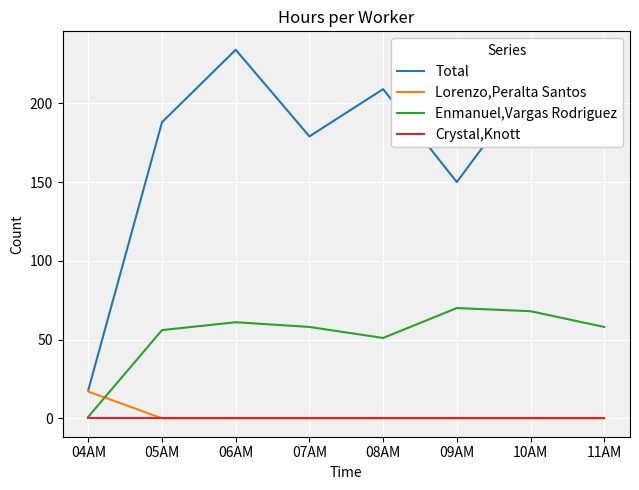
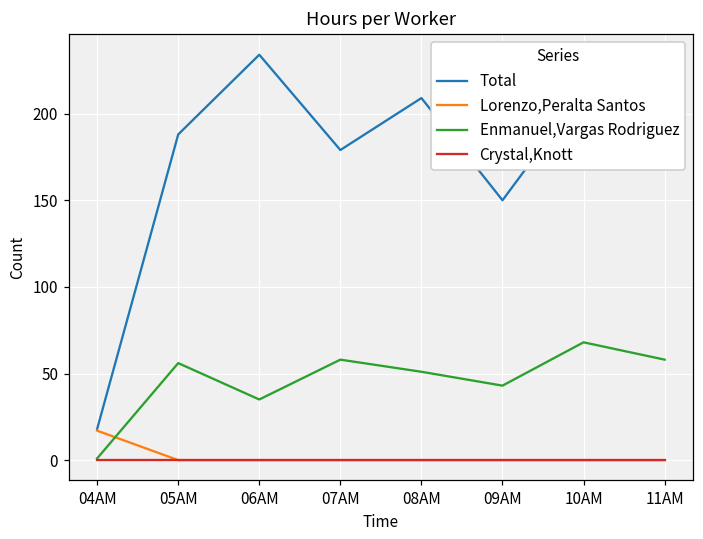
Enmanuel,Vargas Rodriguez, 06AM: 61 -> 35
Enmanuel,Vargas Rodriguez, 09AM: 70 -> 43
